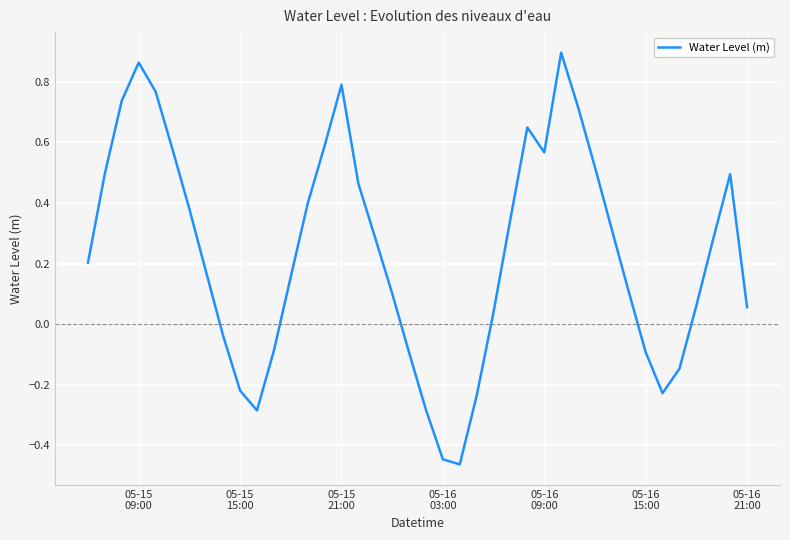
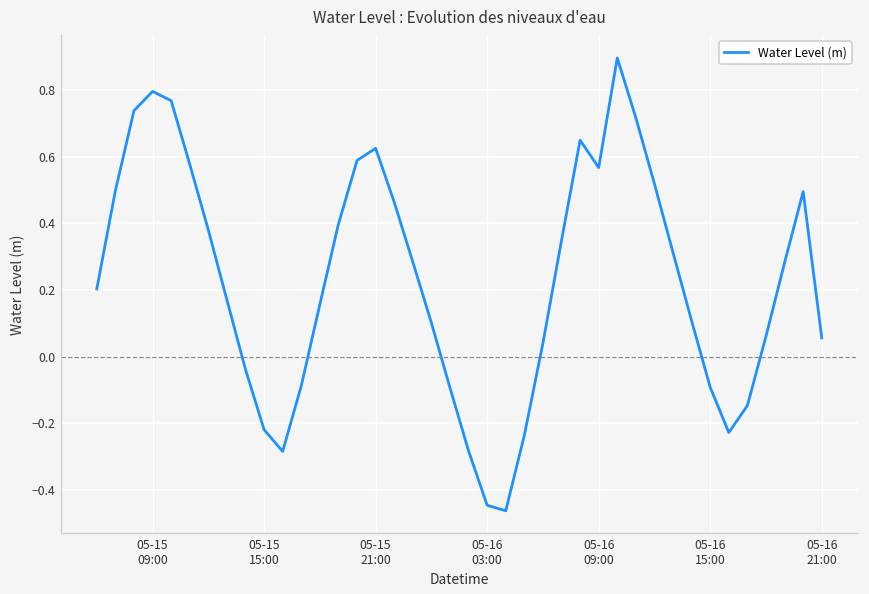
05-15 09:00: 0.86 -> 0.80
05-15 21:00: 0.79 -> 0.62
